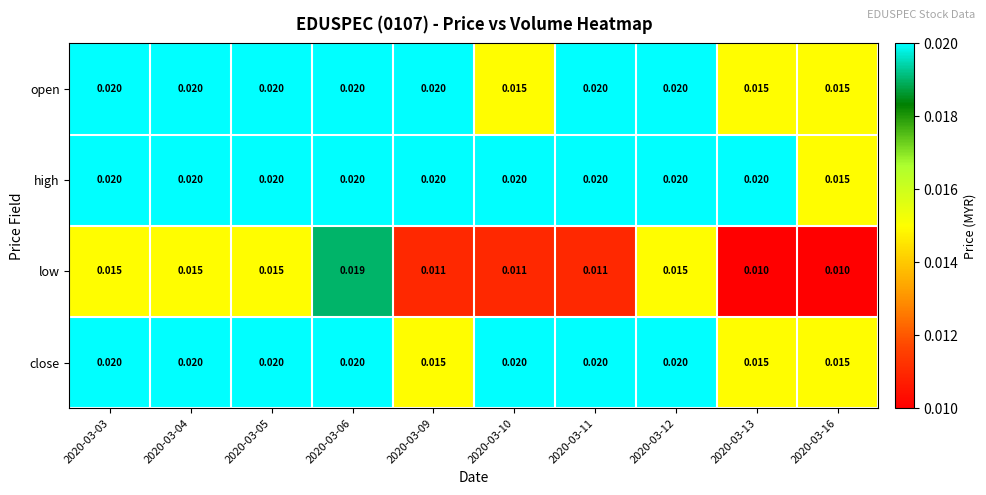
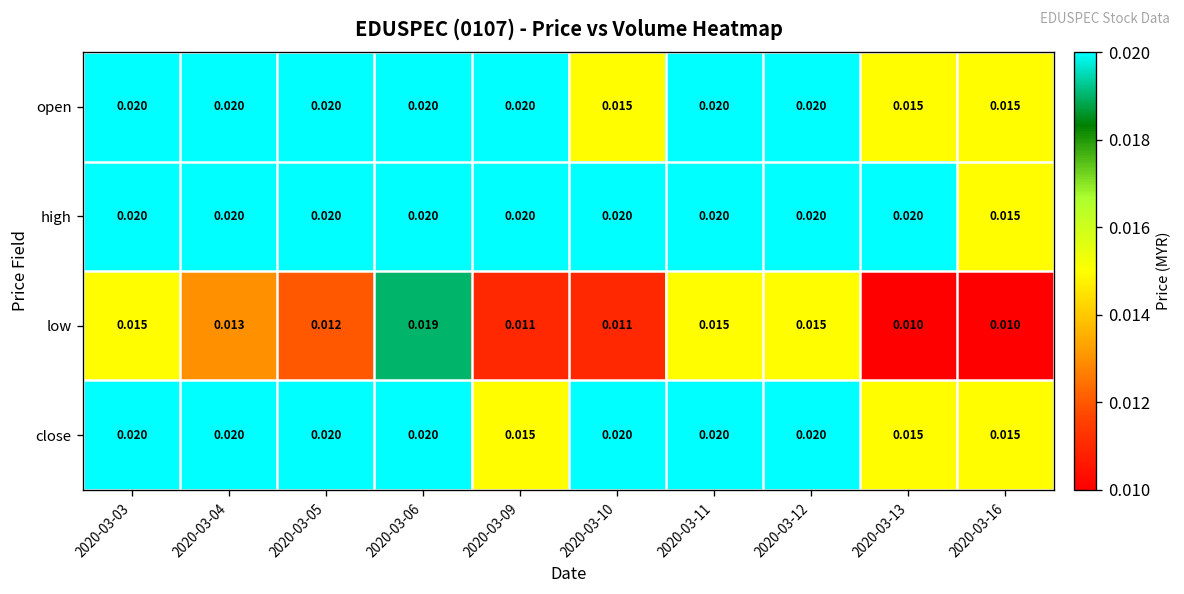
low, 2020-03-04: 0.015 -> 0.013
low, 2020-03-05: 0.015 -> 0.012
low, 2020-03-11: 0.011 -> 0.015
